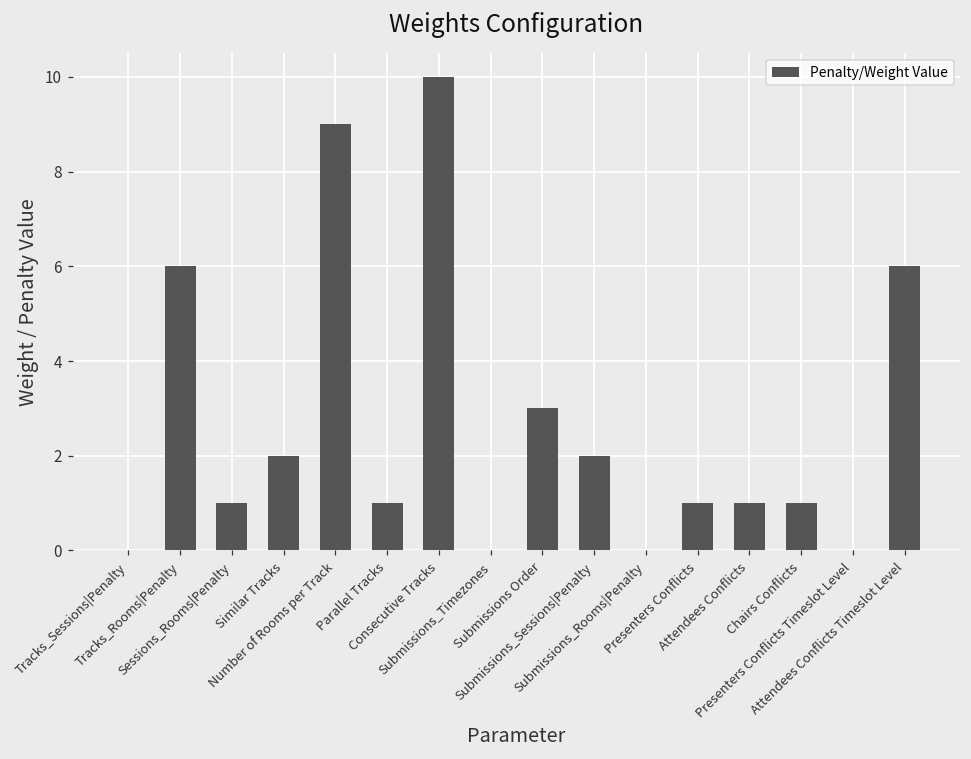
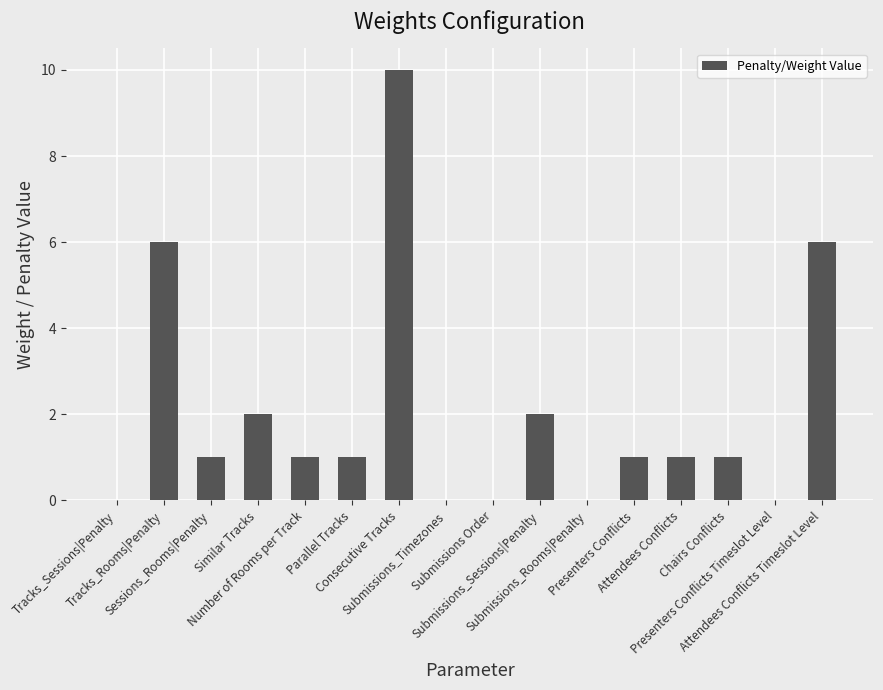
Number of Rooms per Track: 9 -> 1
Submissions Order: 3 -> 0
